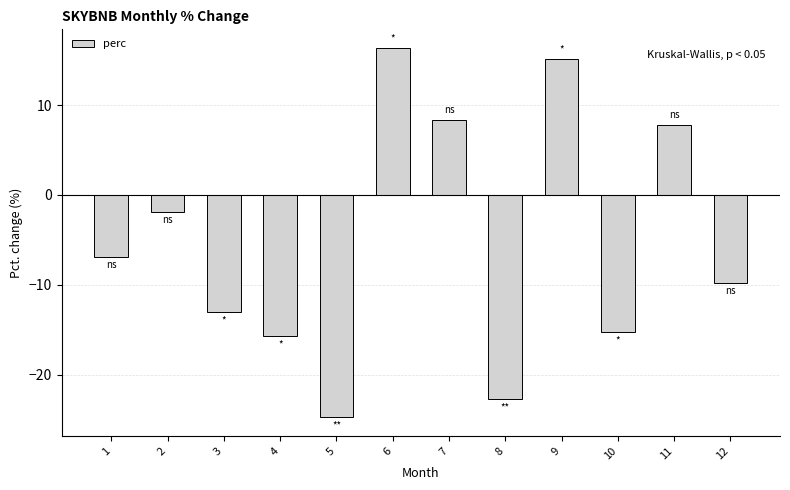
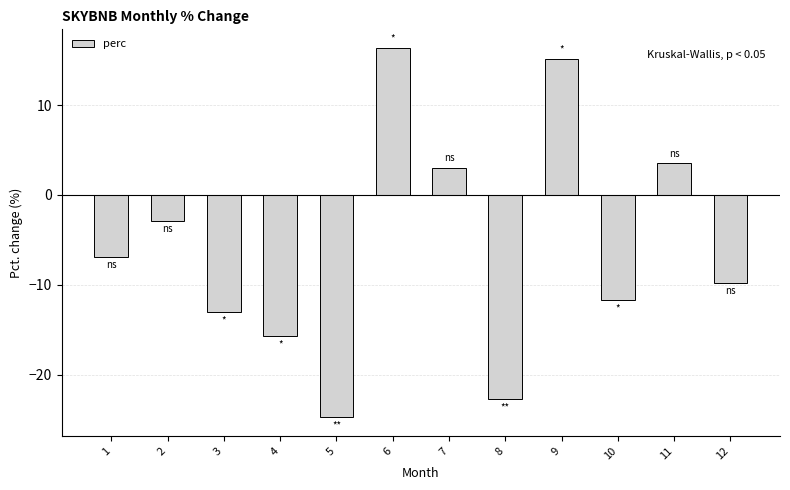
2: -2 -> -3
7: 8 -> 3
10: -15 -> -12
11: 8 -> 4
